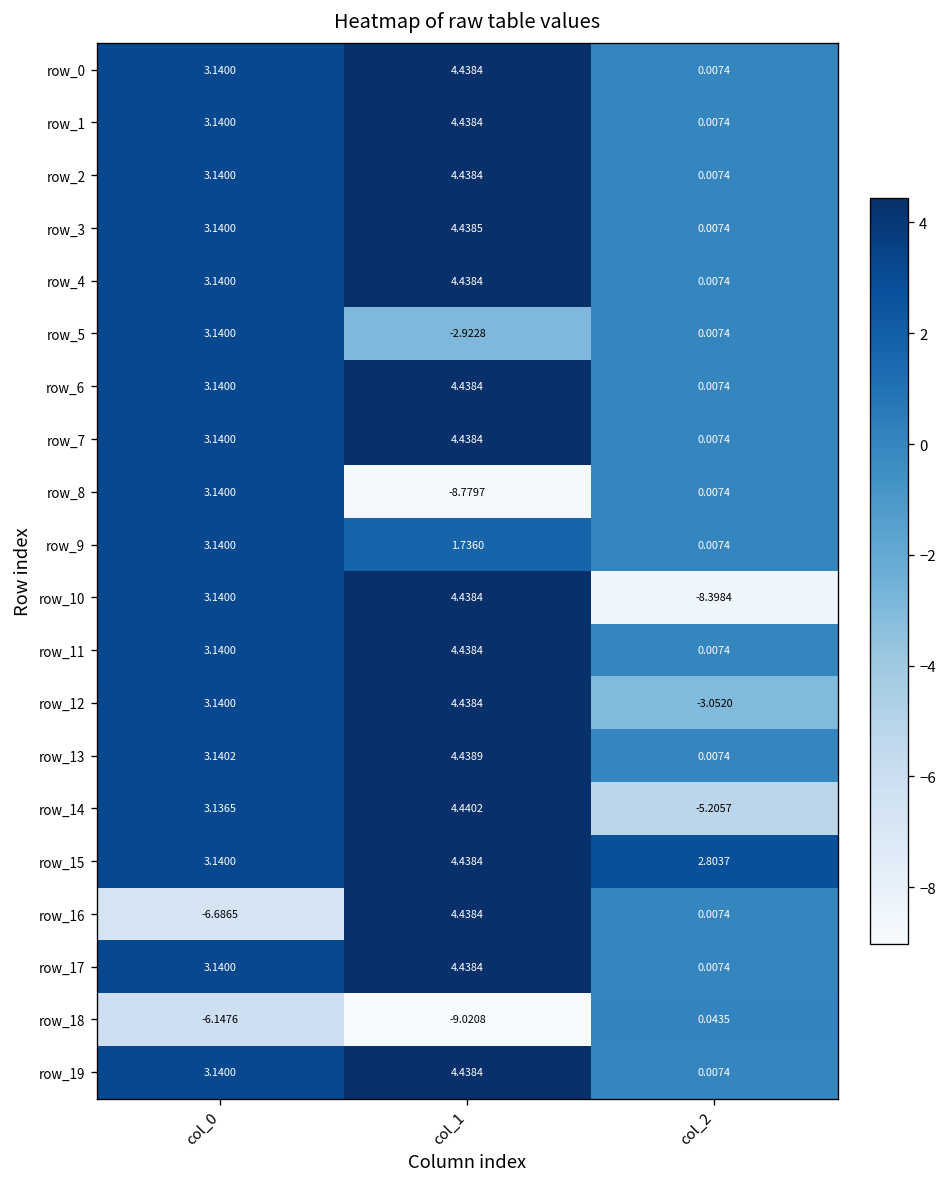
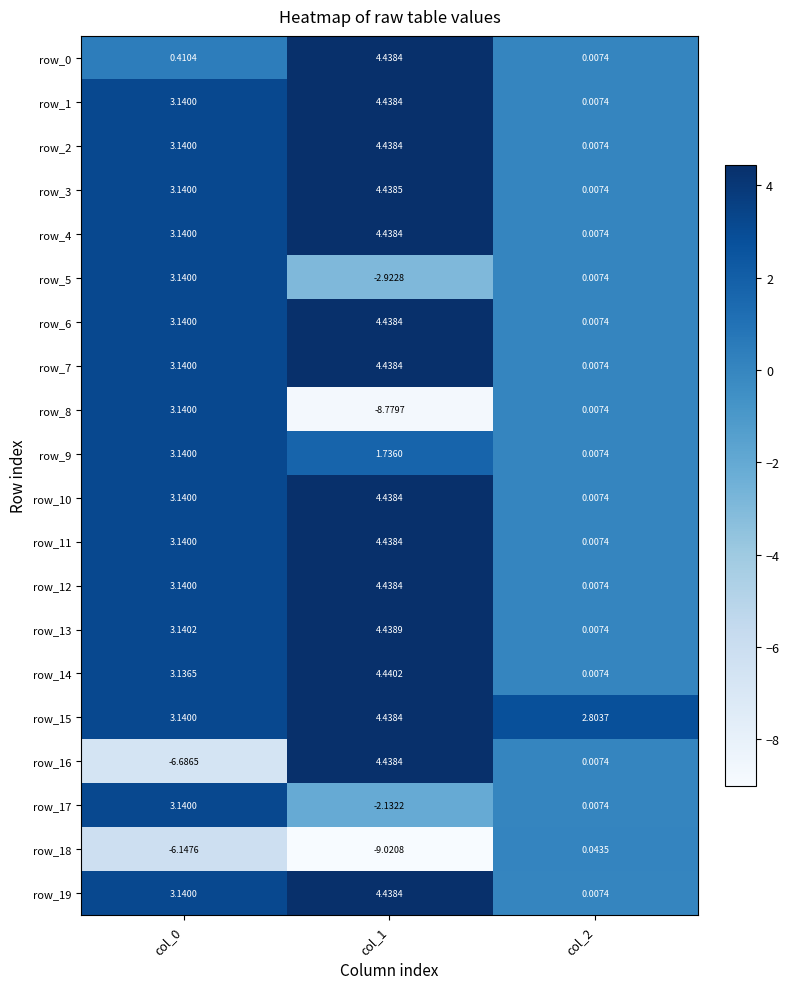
row_0, col_0: 3.1400 -> 0.4104
row_10, col_2: -8.3984 -> 0.0074
row_12, col_2: -3.0520 -> 0.0074
row_14, col_2: -5.2057 -> 0.0074
row_17, col_1: 4.4384 -> -2.1322
